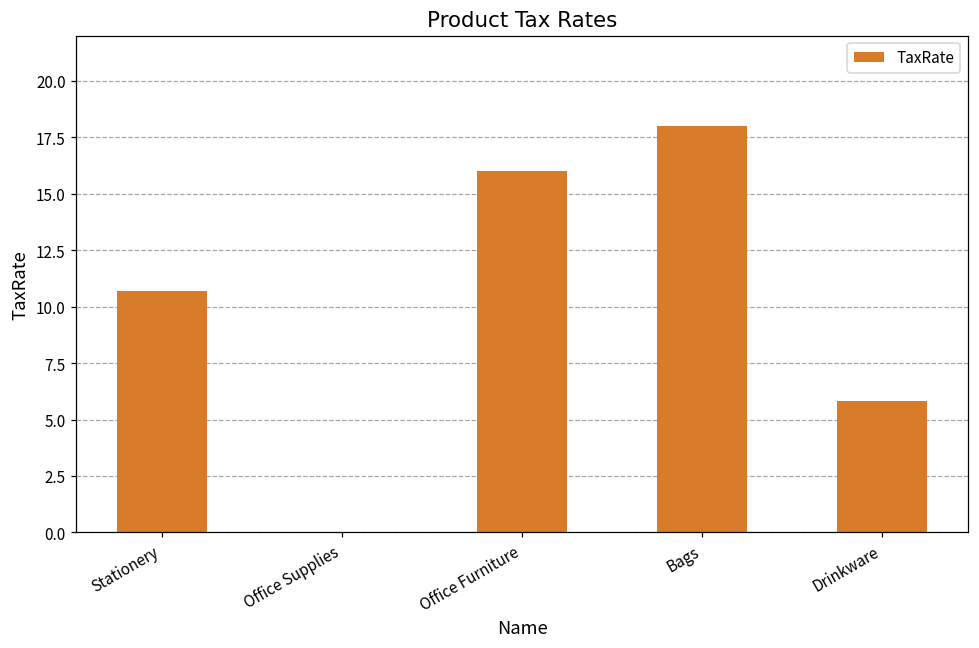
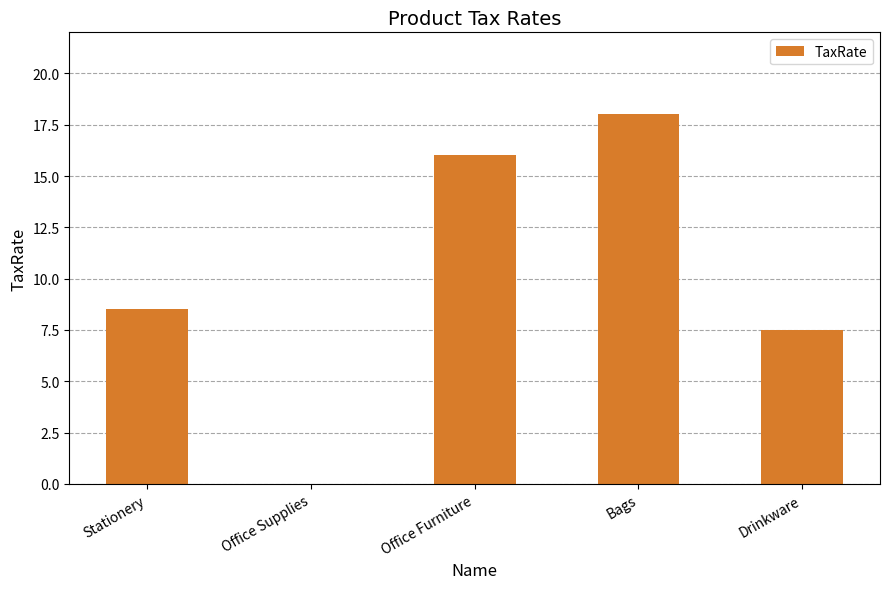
Stationery: 10.7 -> 8.5
Drinkware: 5.8 -> 7.5
